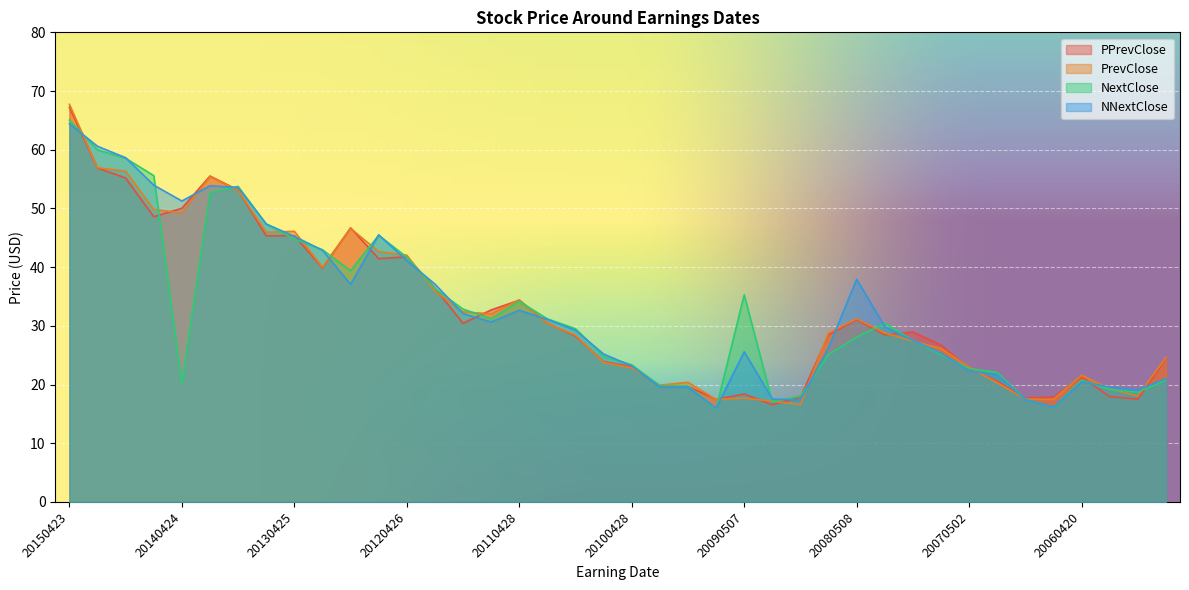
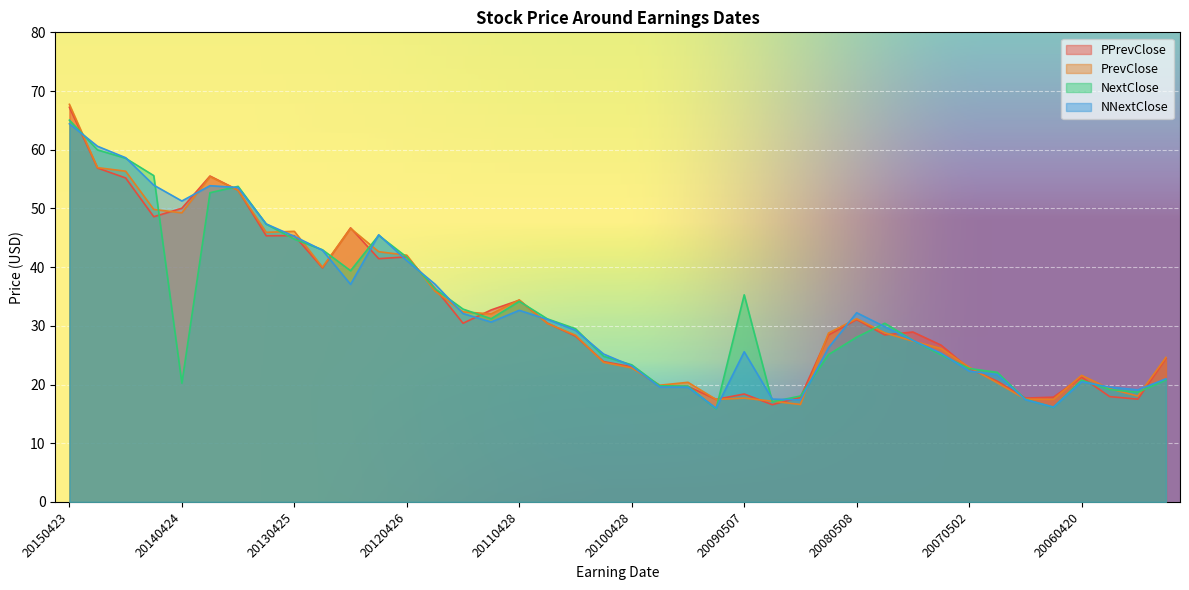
NNextClose, 20080508: 38 -> 32
